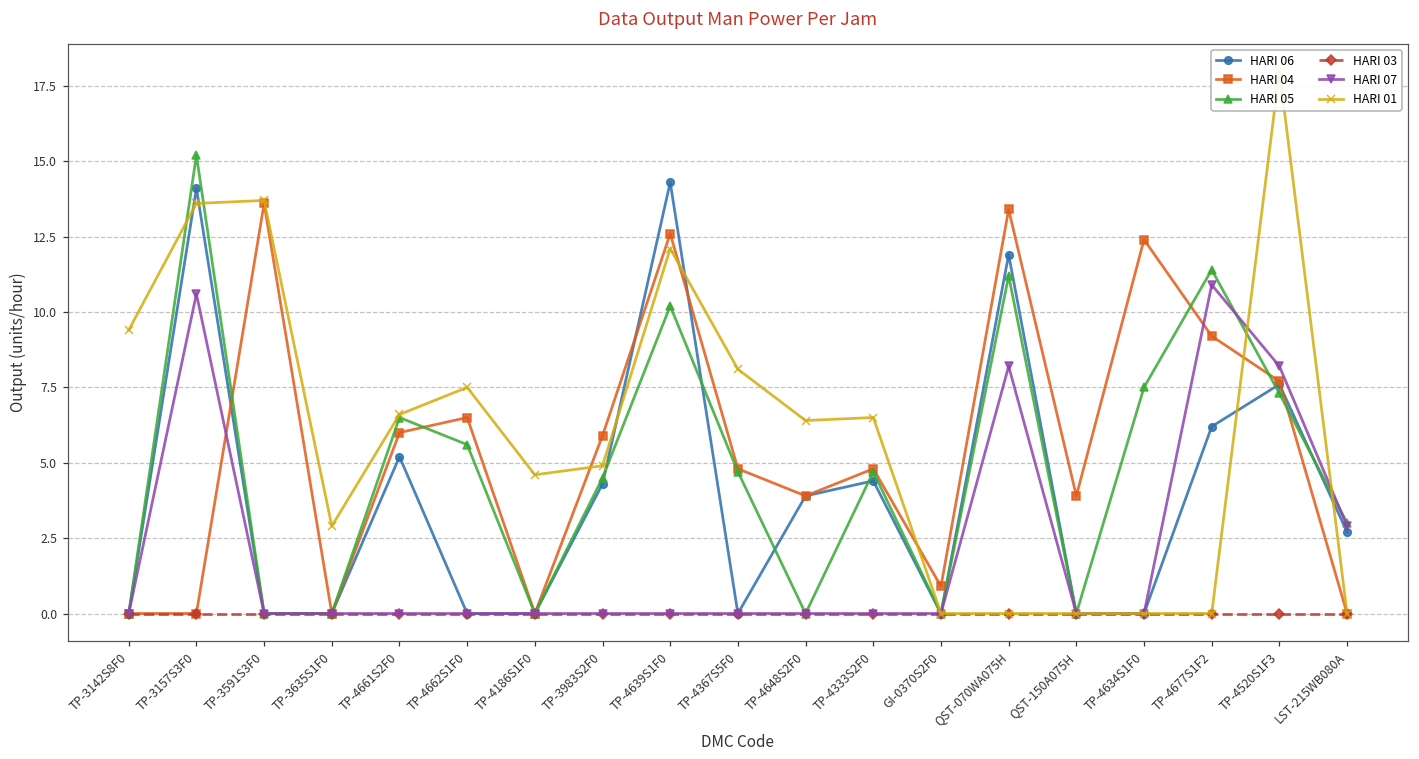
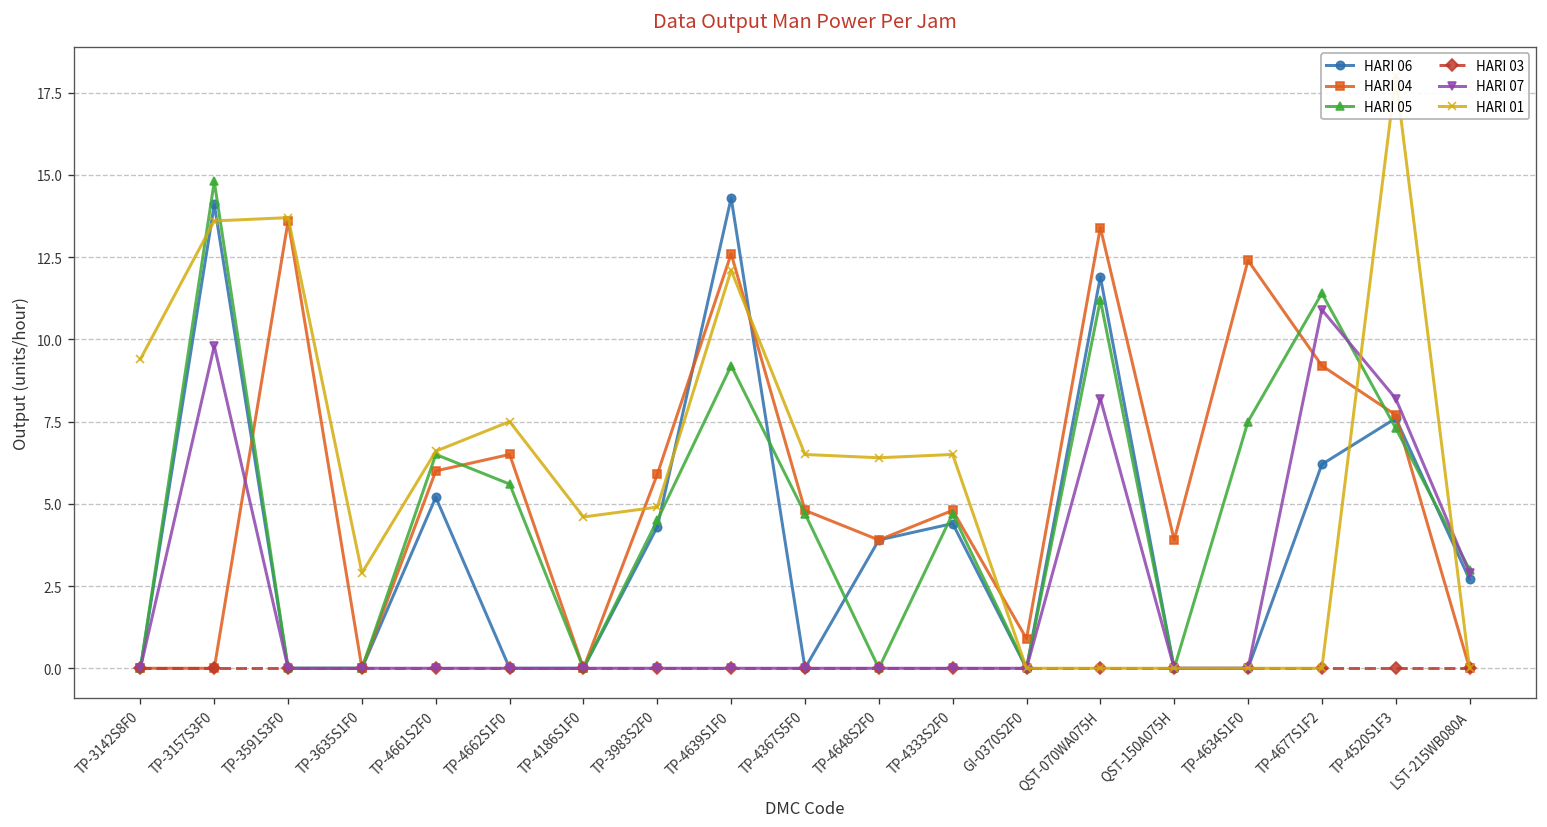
HARI 05, TP-3157S3F0: 15.2 -> 14.8
HARI 07, TP-3157S3F0: 10.6 -> 9.8
HARI 05, TP-4639S1F0: 10.2 -> 9.2
HARI 01, TP-4367S5F0: 8.1 -> 6.5
